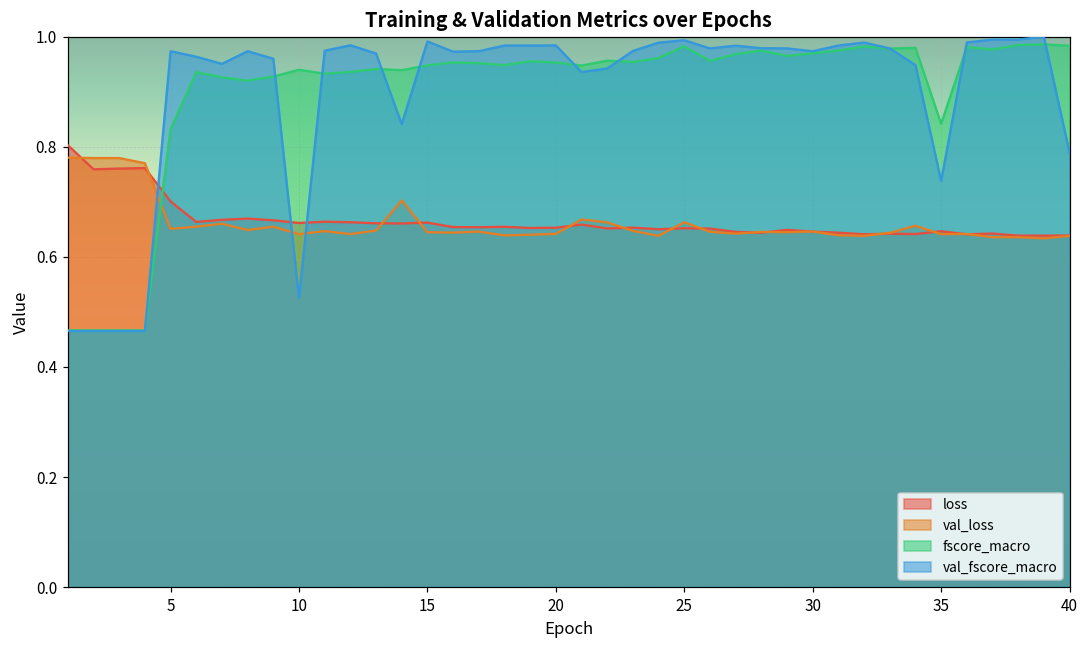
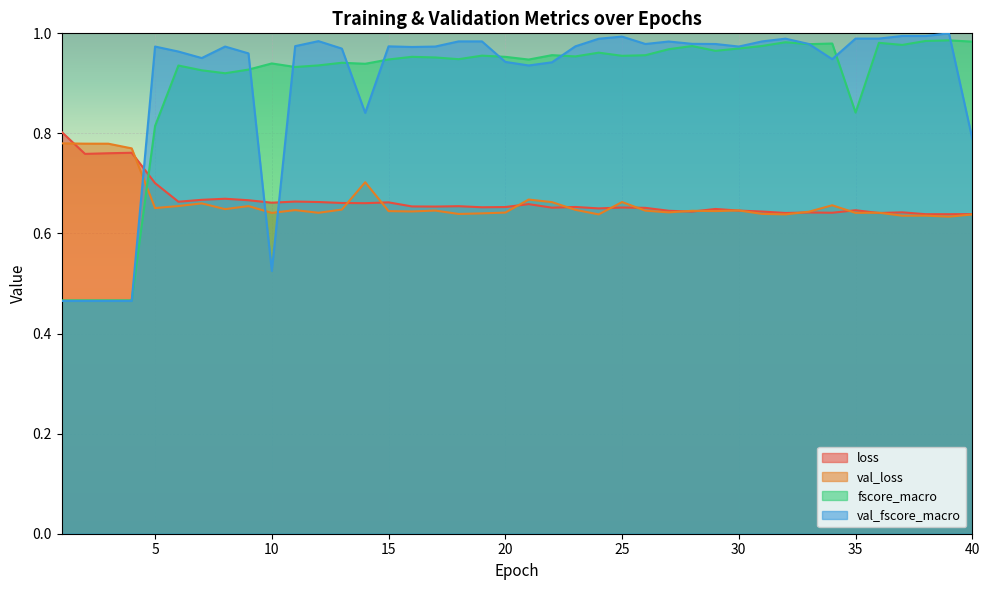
fscore_macro, 5: 0.83 -> 0.81
val_fscore_macro, 15: 0.99 -> 0.97
val_fscore_macro, 20: 0.98 -> 0.94
fscore_macro, 25: 0.98 -> 0.96
val_fscore_macro, 35: 0.74 -> 0.99
